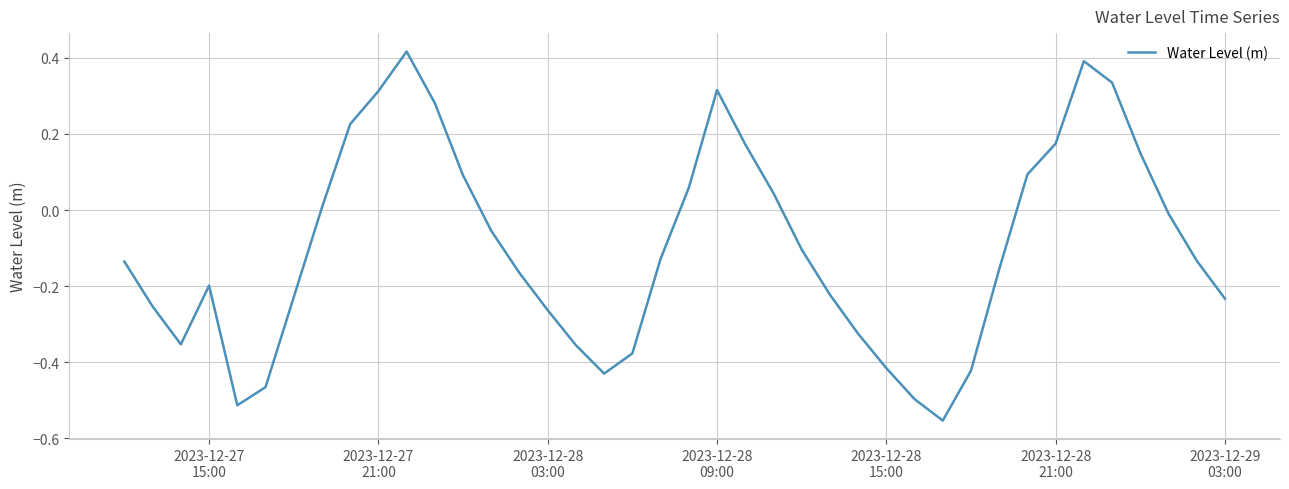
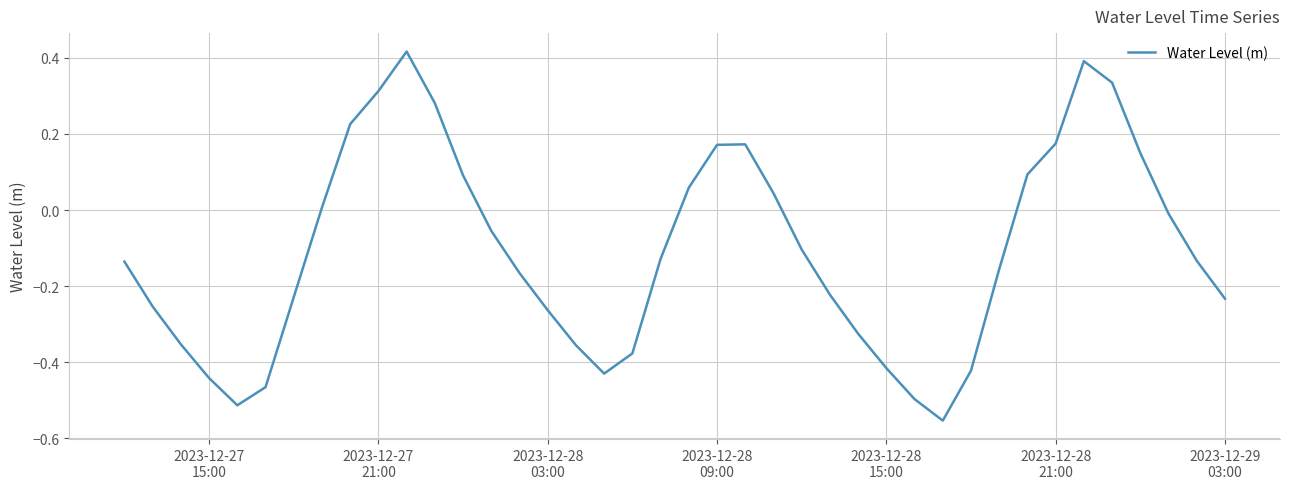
2023-12-27 15:00: -0.20 -> -0.44
2023-12-28 09:00: 0.32 -> 0.17
